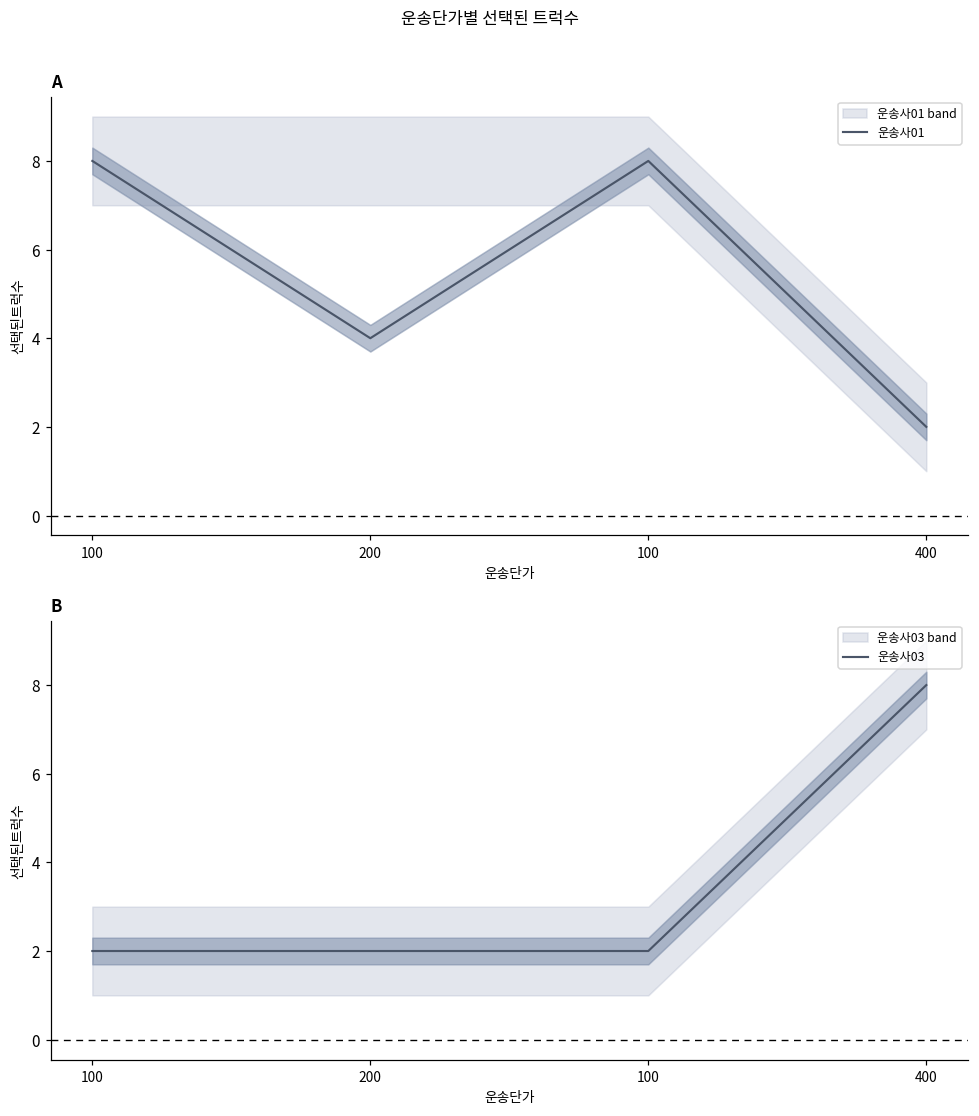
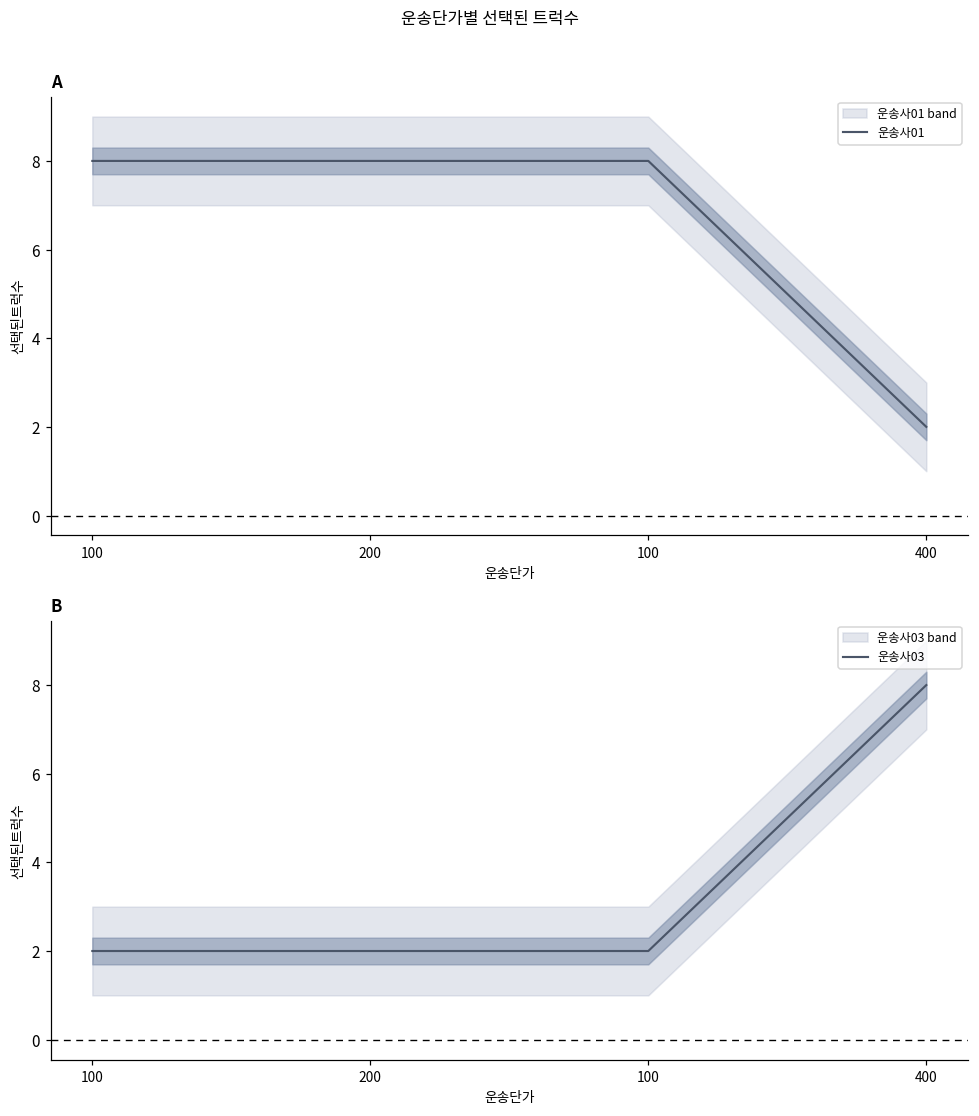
A, 운송사01, 200: 4 -> 8
